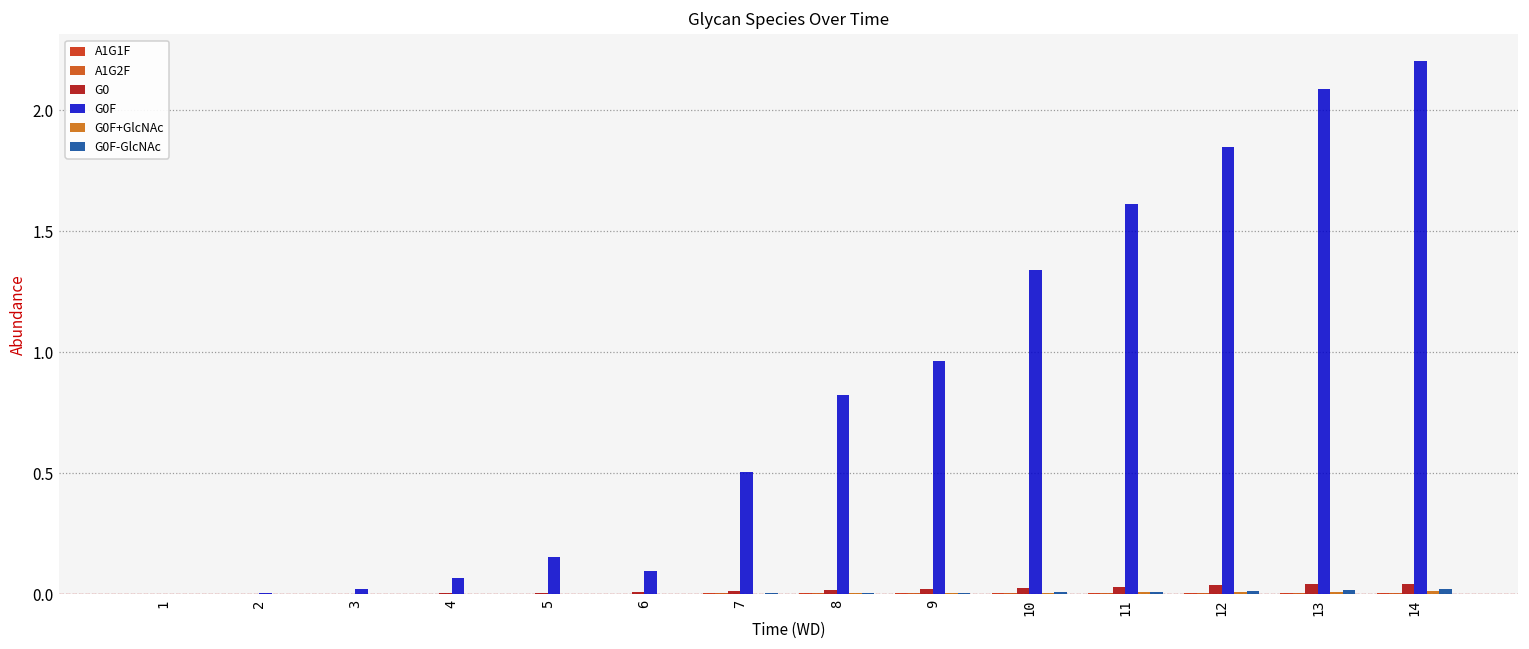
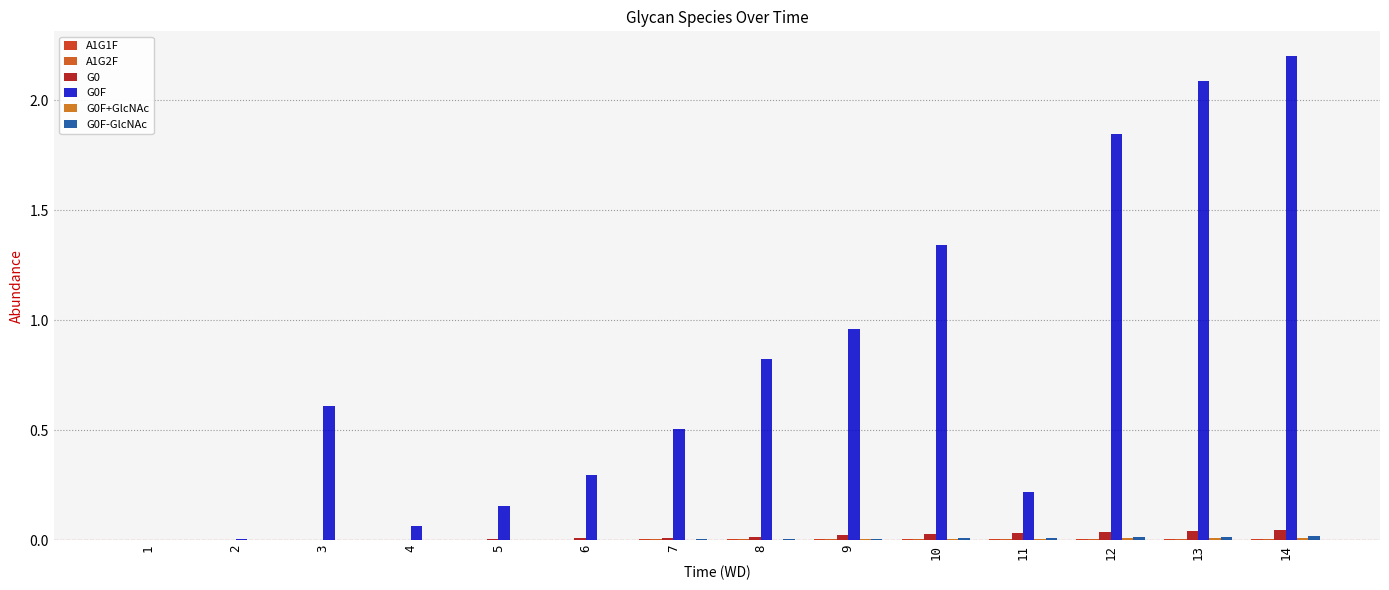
G0F, 3: 0.02 -> 0.61
G0F, 6: 0.10 -> 0.30
G0F, 11: 1.61 -> 0.22
